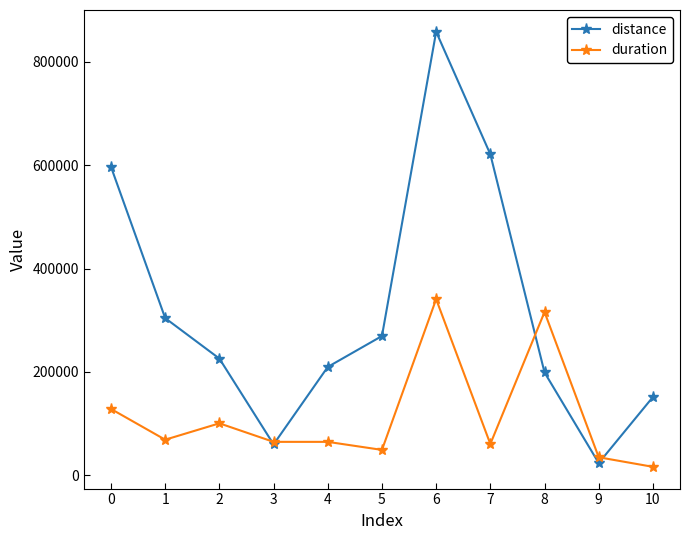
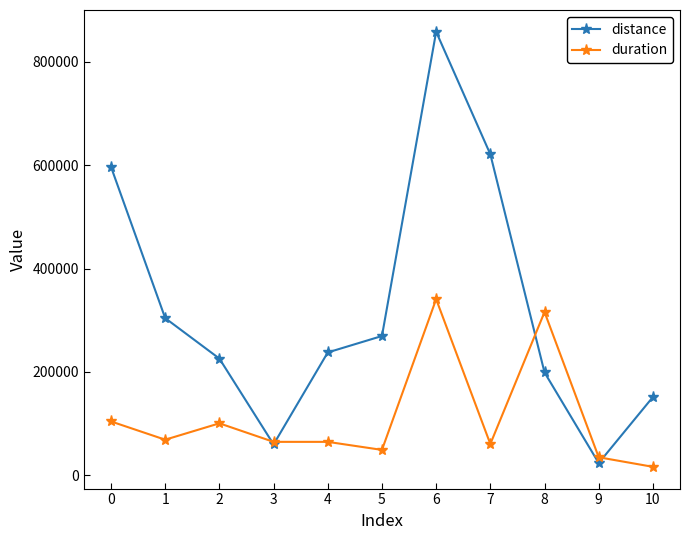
duration, 0: 130000 -> 100000
distance, 4: 210000 -> 240000
